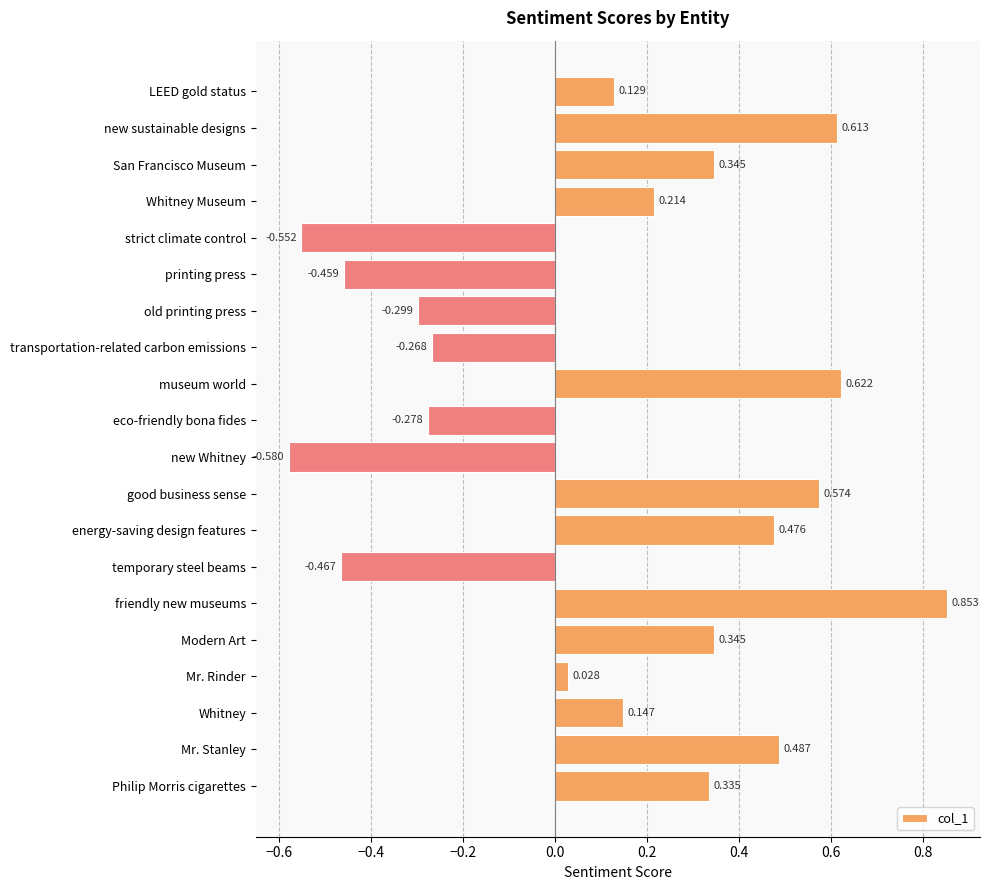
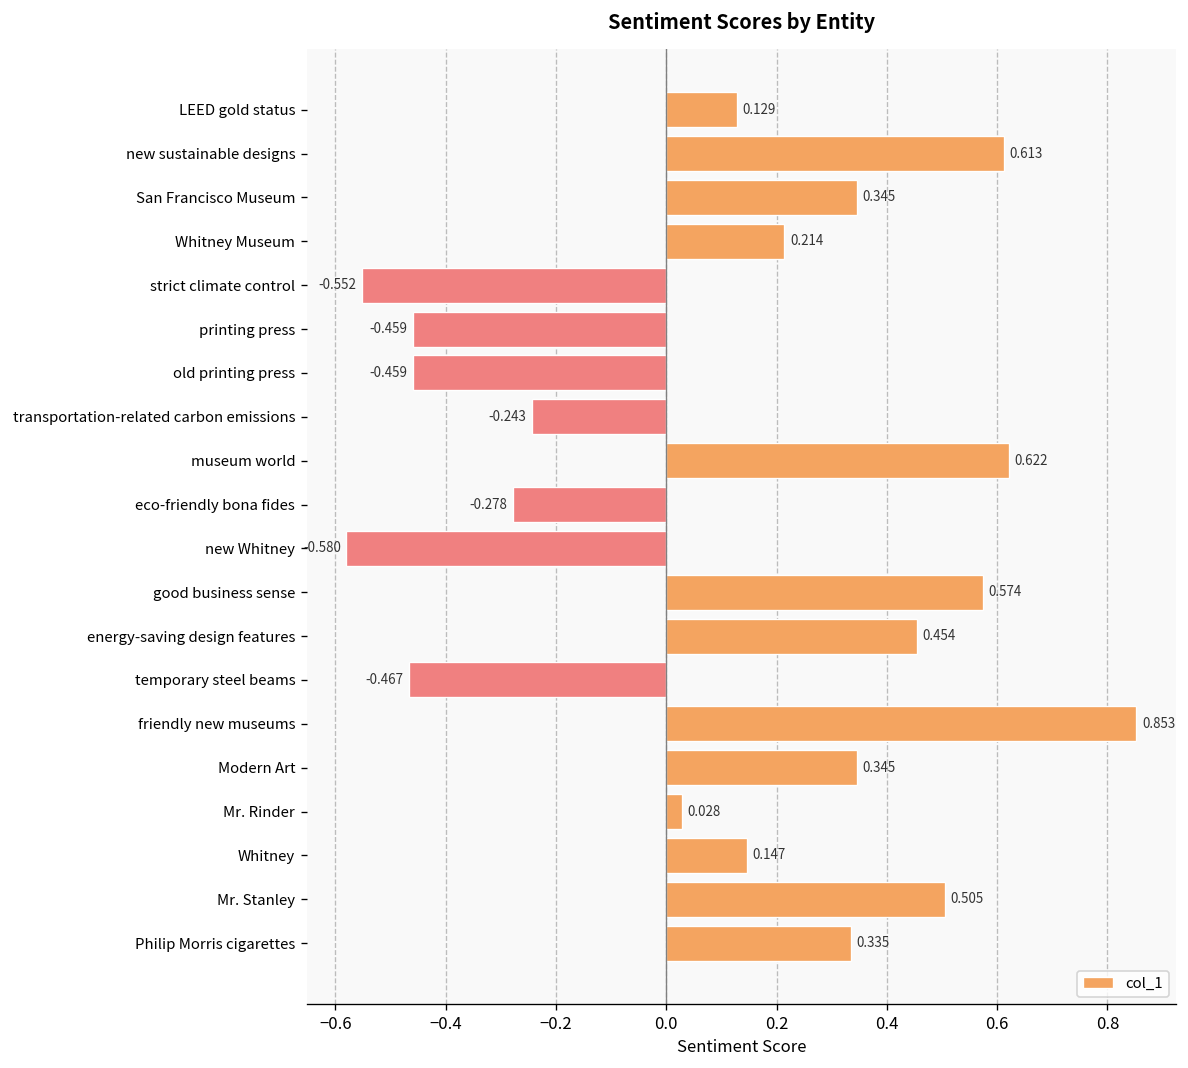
old printing press: -0.299 -> -0.459
transportation-related carbon emissions: -0.268 -> -0.243
energy-saving design features: 0.476 -> 0.454
Mr. Stanley: 0.487 -> 0.505
